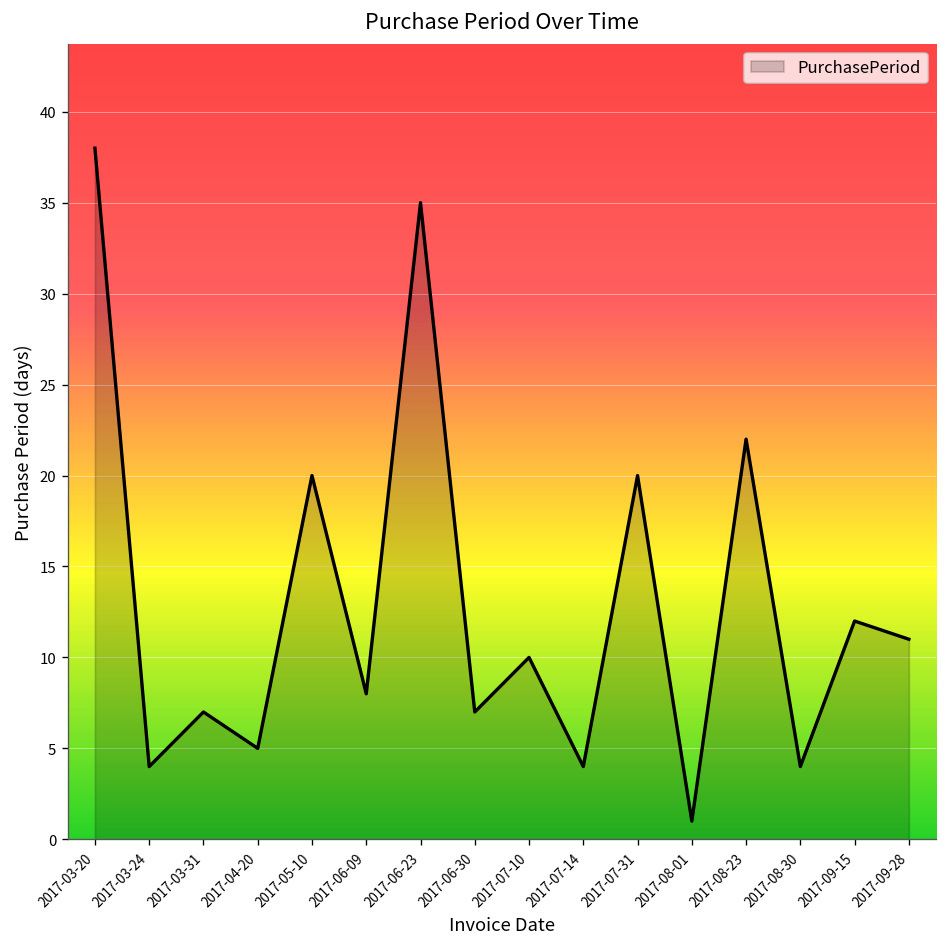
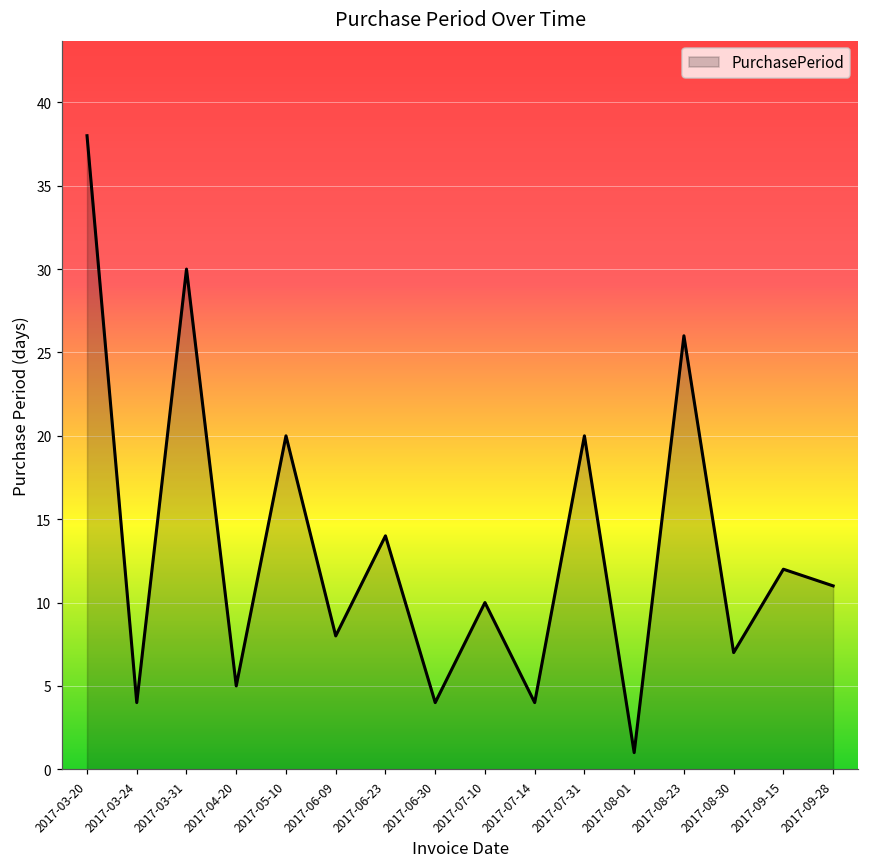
2017-03-31: 7 -> 30
2017-06-23: 35 -> 14
2017-06-30: 7 -> 4
2017-08-23: 22 -> 26
2017-08-30: 4 -> 7
